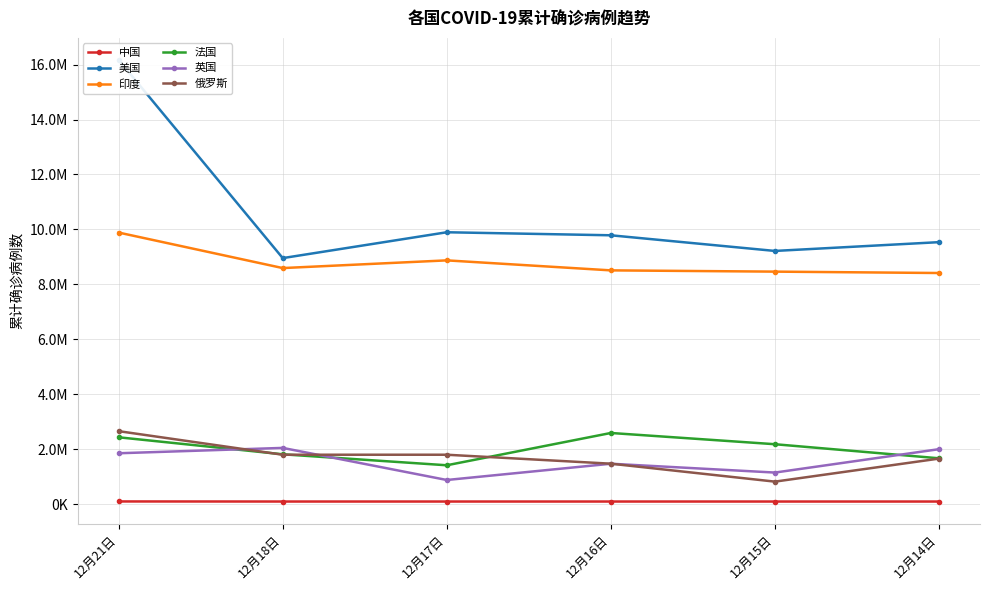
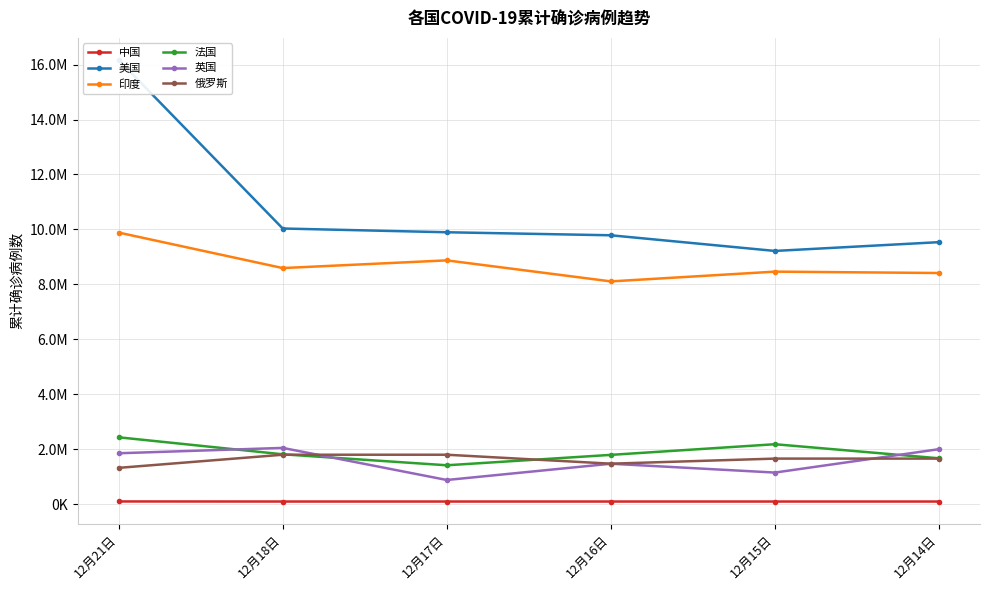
俄罗斯, 12月21日: 2700000 -> 1300000
美国, 12月18日: 9000000 -> 10000000
印度, 12月16日: 8500000 -> 8100000
法国, 12月16日: 2600000 -> 1800000
俄罗斯, 12月15日: 800000 -> 1700000
